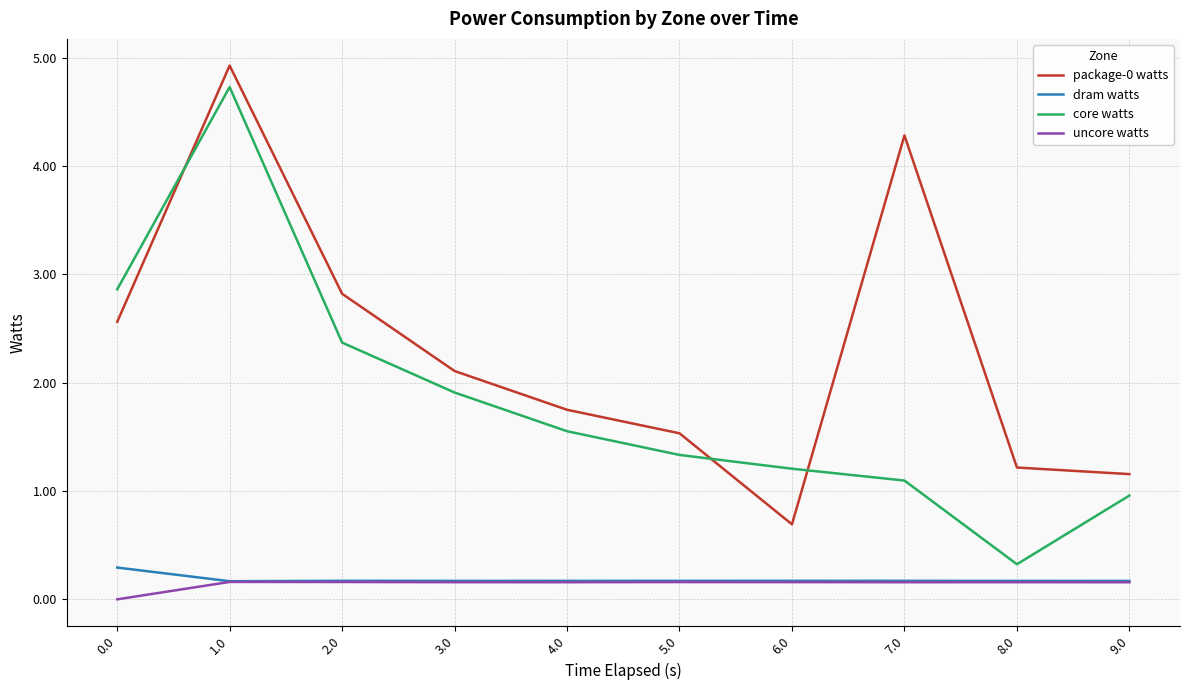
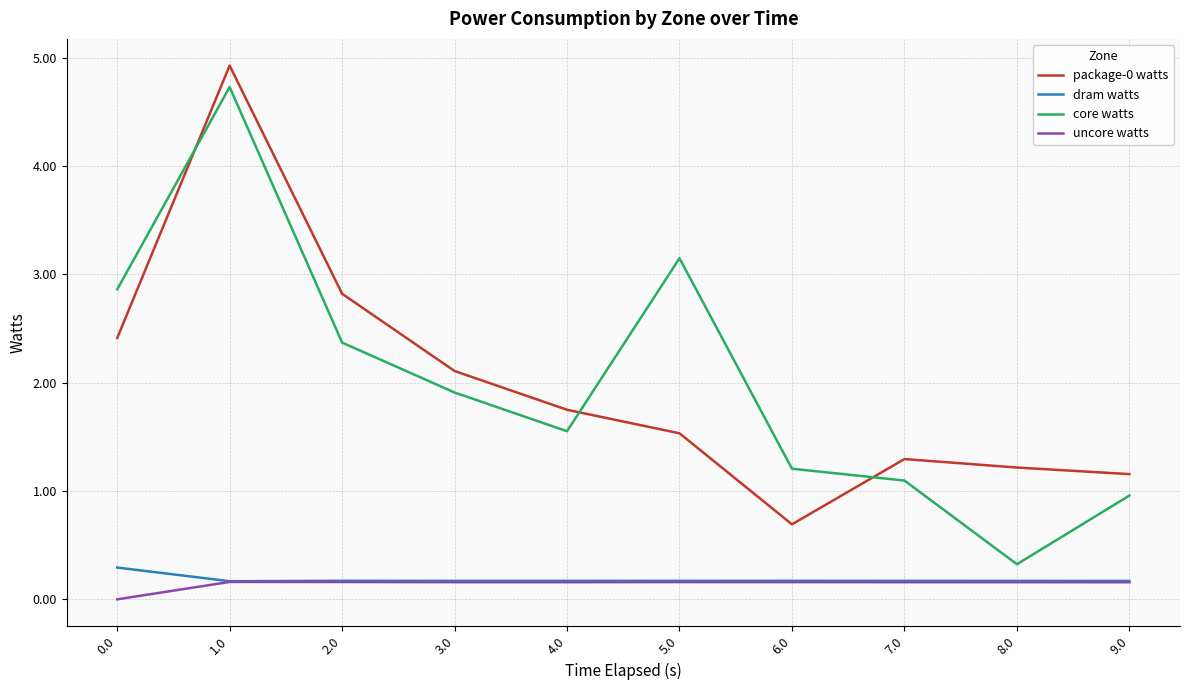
package-0 watts, 0.0: 2.56 -> 2.41
core watts, 5.0: 1.33 -> 3.15
package-0 watts, 7.0: 4.28 -> 1.29
